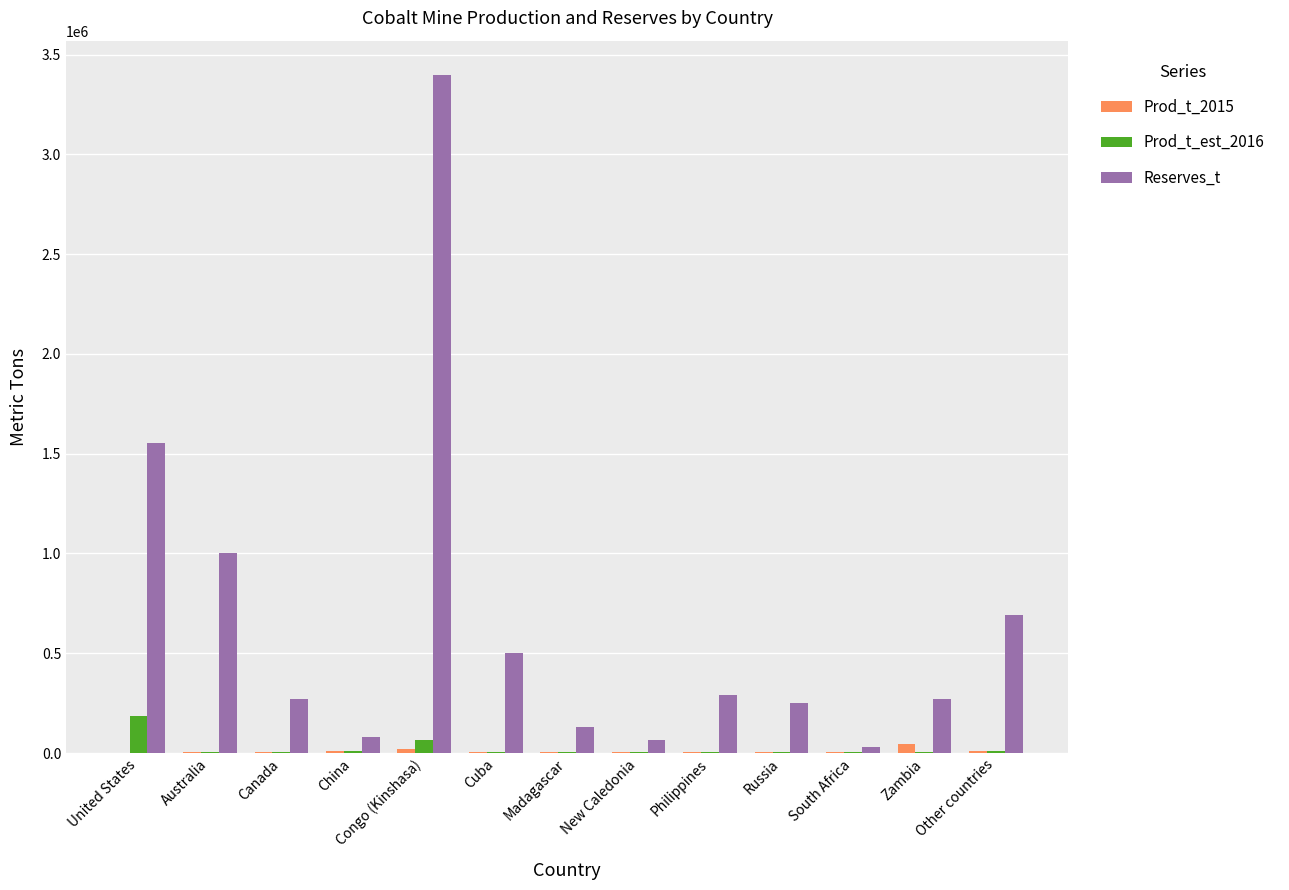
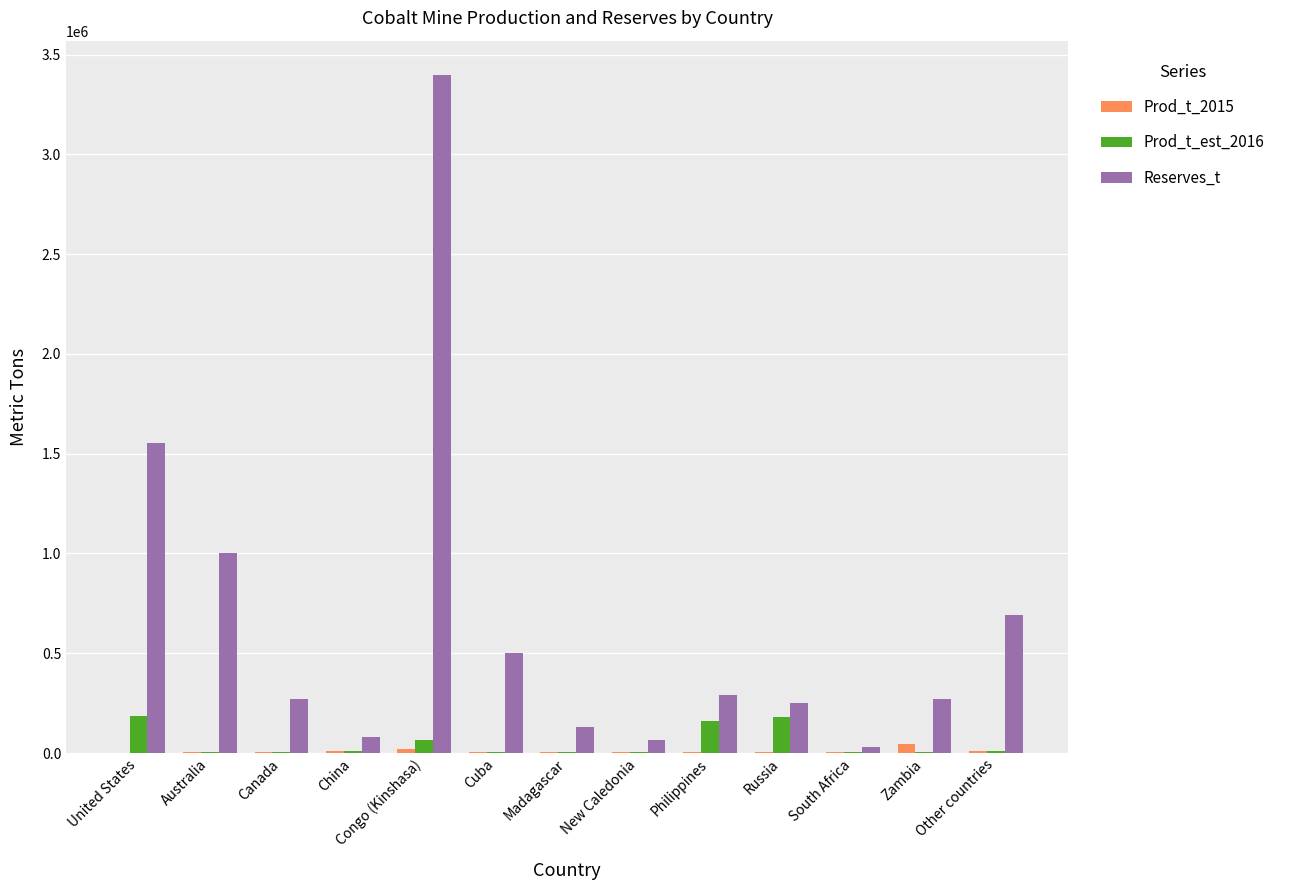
Prod_t_est_2016, Philippines: 0 -> 160000
Prod_t_est_2016, Russia: 10000 -> 180000
